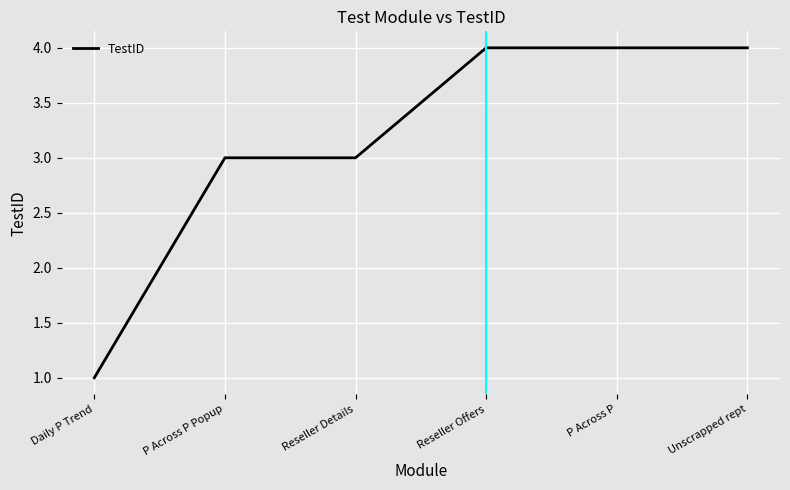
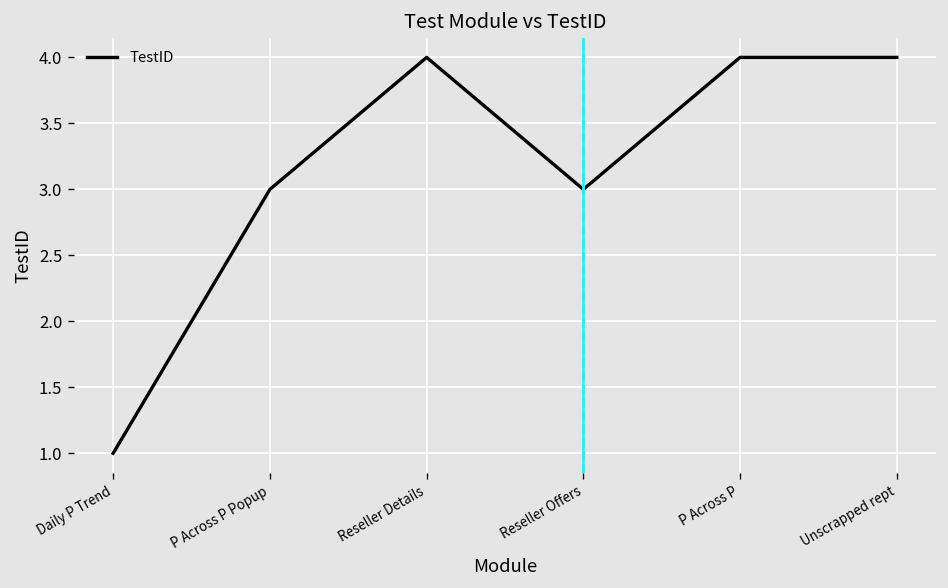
Reseller Details: 3 -> 4
Reseller Offers: 4 -> 3
